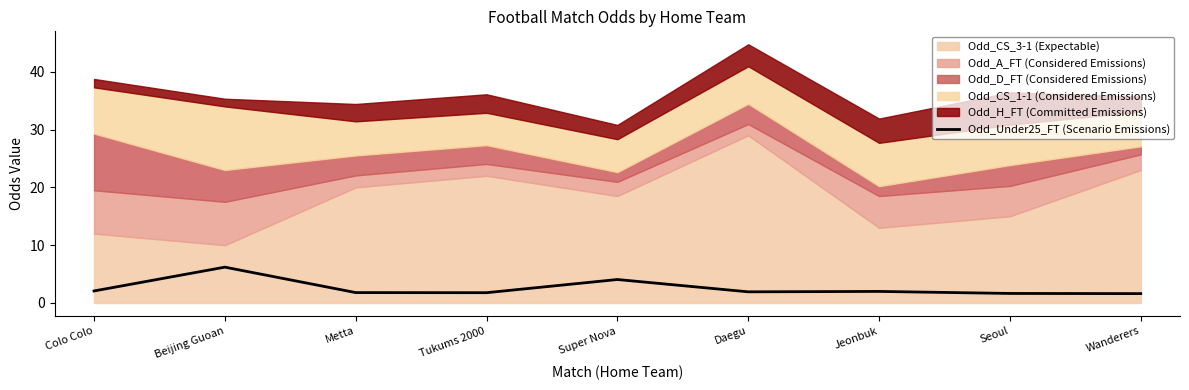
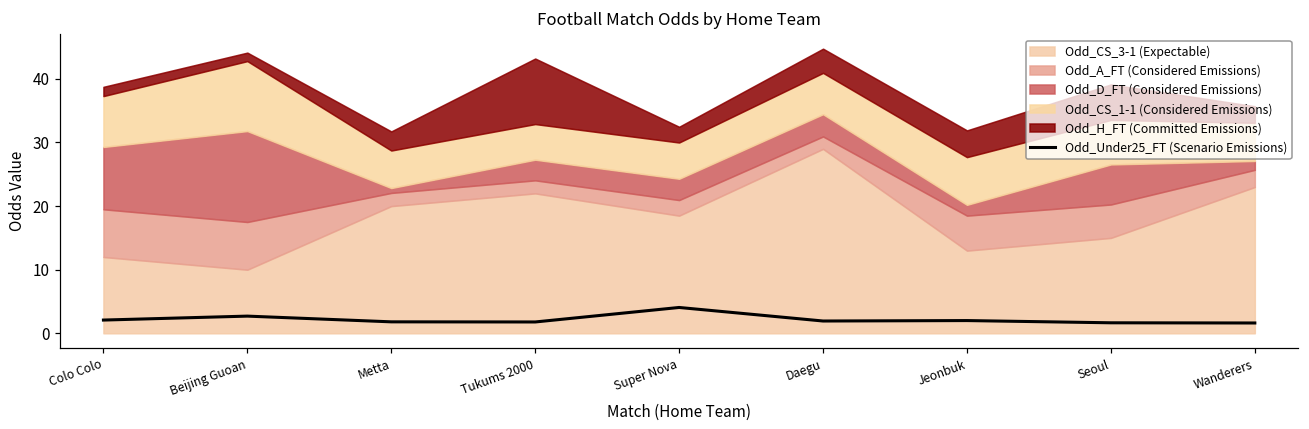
Odd_Under25_FT (Scenario Emissions), Beijing Guoan: 6 -> 3
Odd_D_FT (Considered Emissions), Beijing Guoan: 6 -> 14
Odd_D_FT (Considered Emissions), Metta: 3 -> 1
Odd_H_FT (Committed Emissions), Tukums 2000: 3 -> 10
Odd_D_FT (Considered Emissions), Super Nova: 2 -> 3
Odd_D_FT (Considered Emissions), Seoul: 4 -> 6
